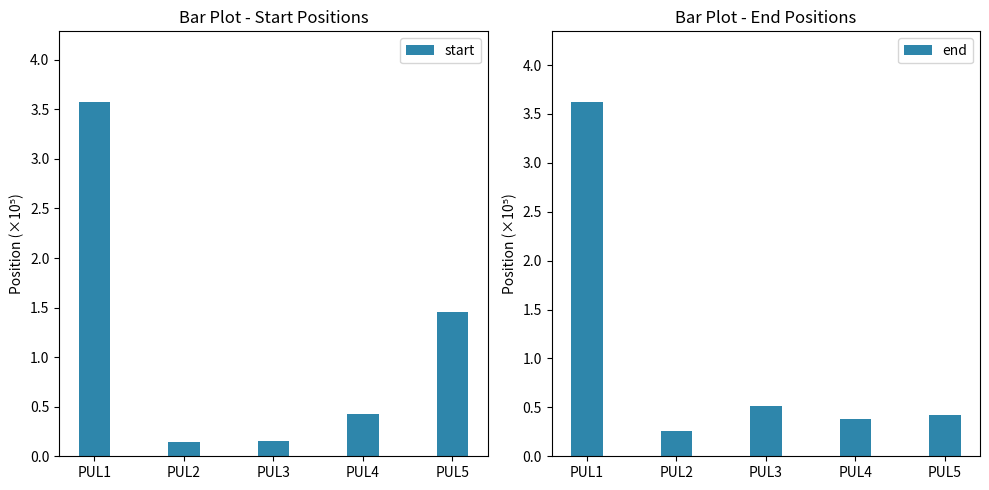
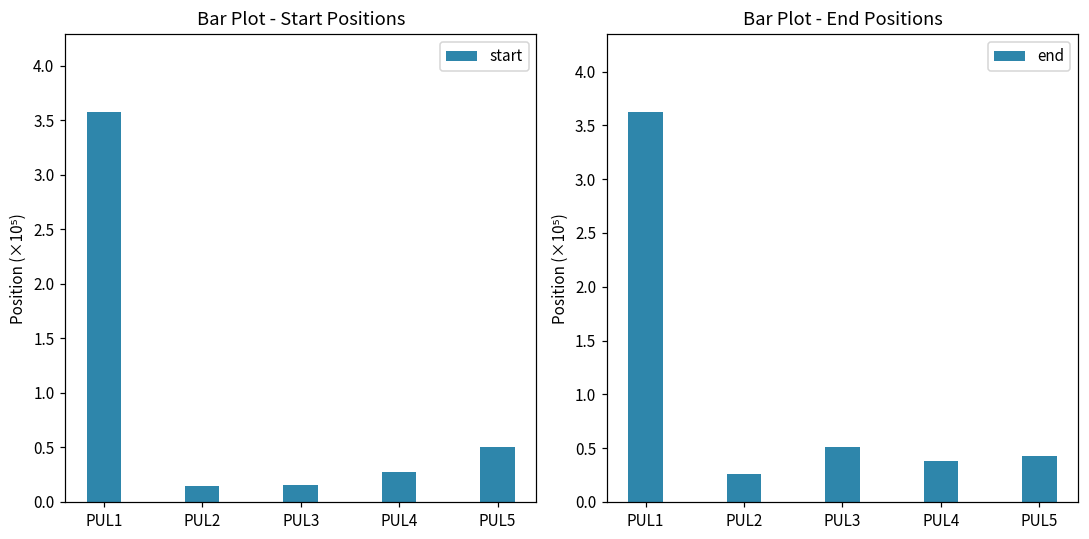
Bar Plot - Start Positions, PUL4: 0.4 -> 0.3
Bar Plot - Start Positions, PUL5: 1.5 -> 0.5
